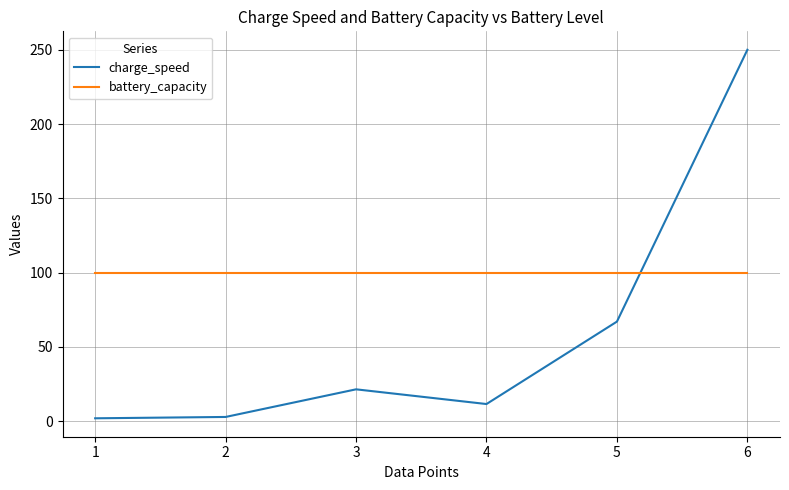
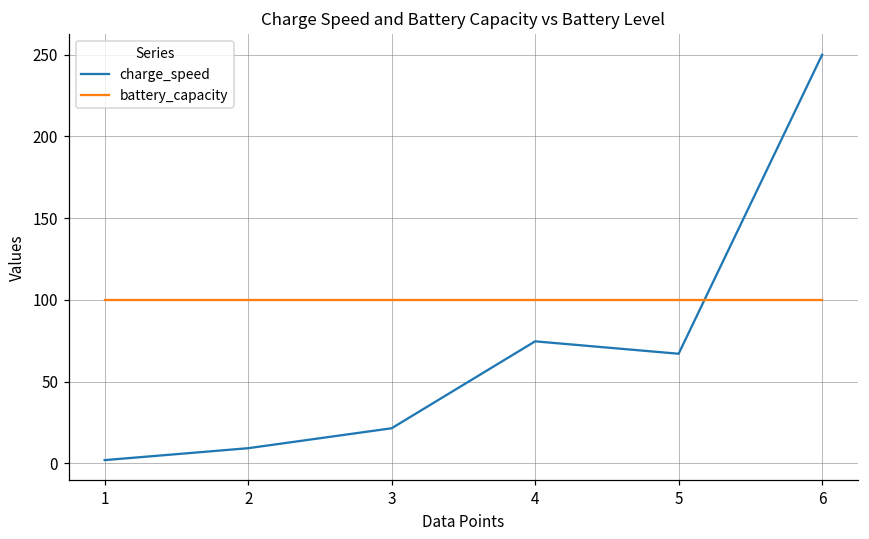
charge_speed, 2: 3 -> 9
charge_speed, 4: 12 -> 75
